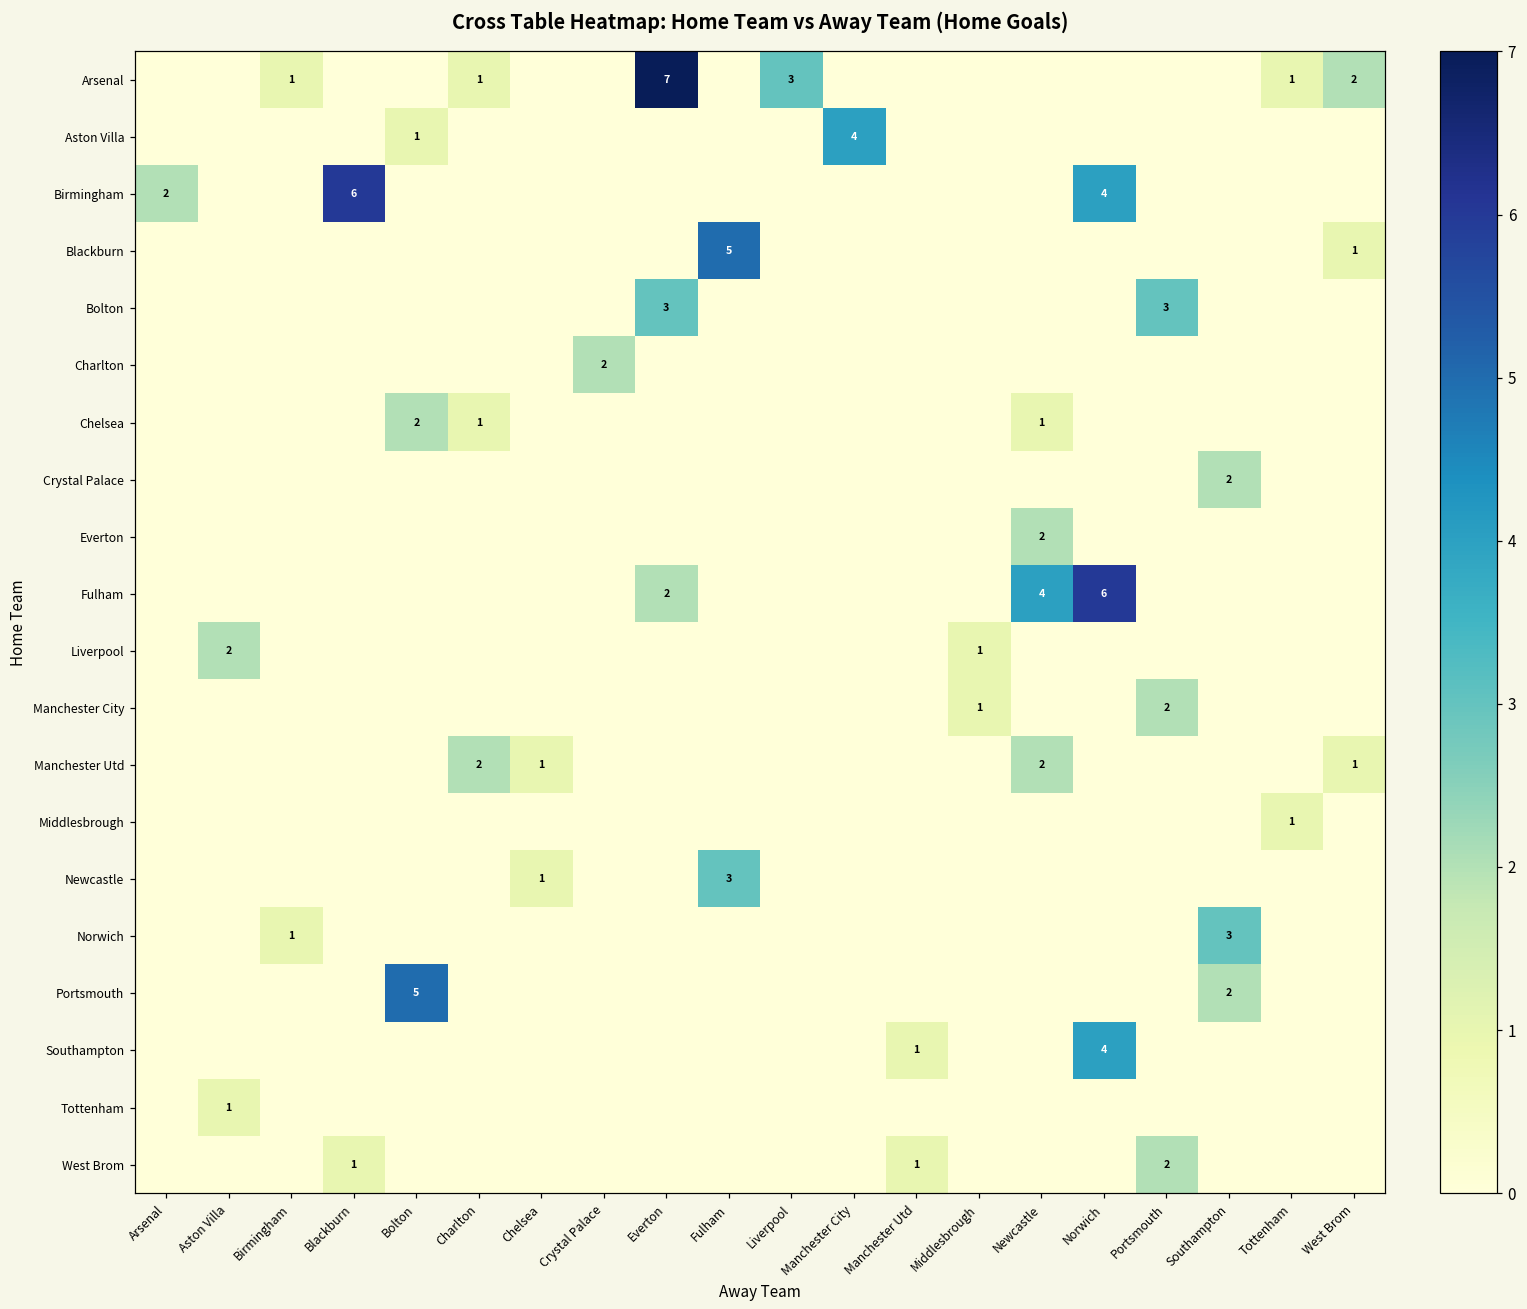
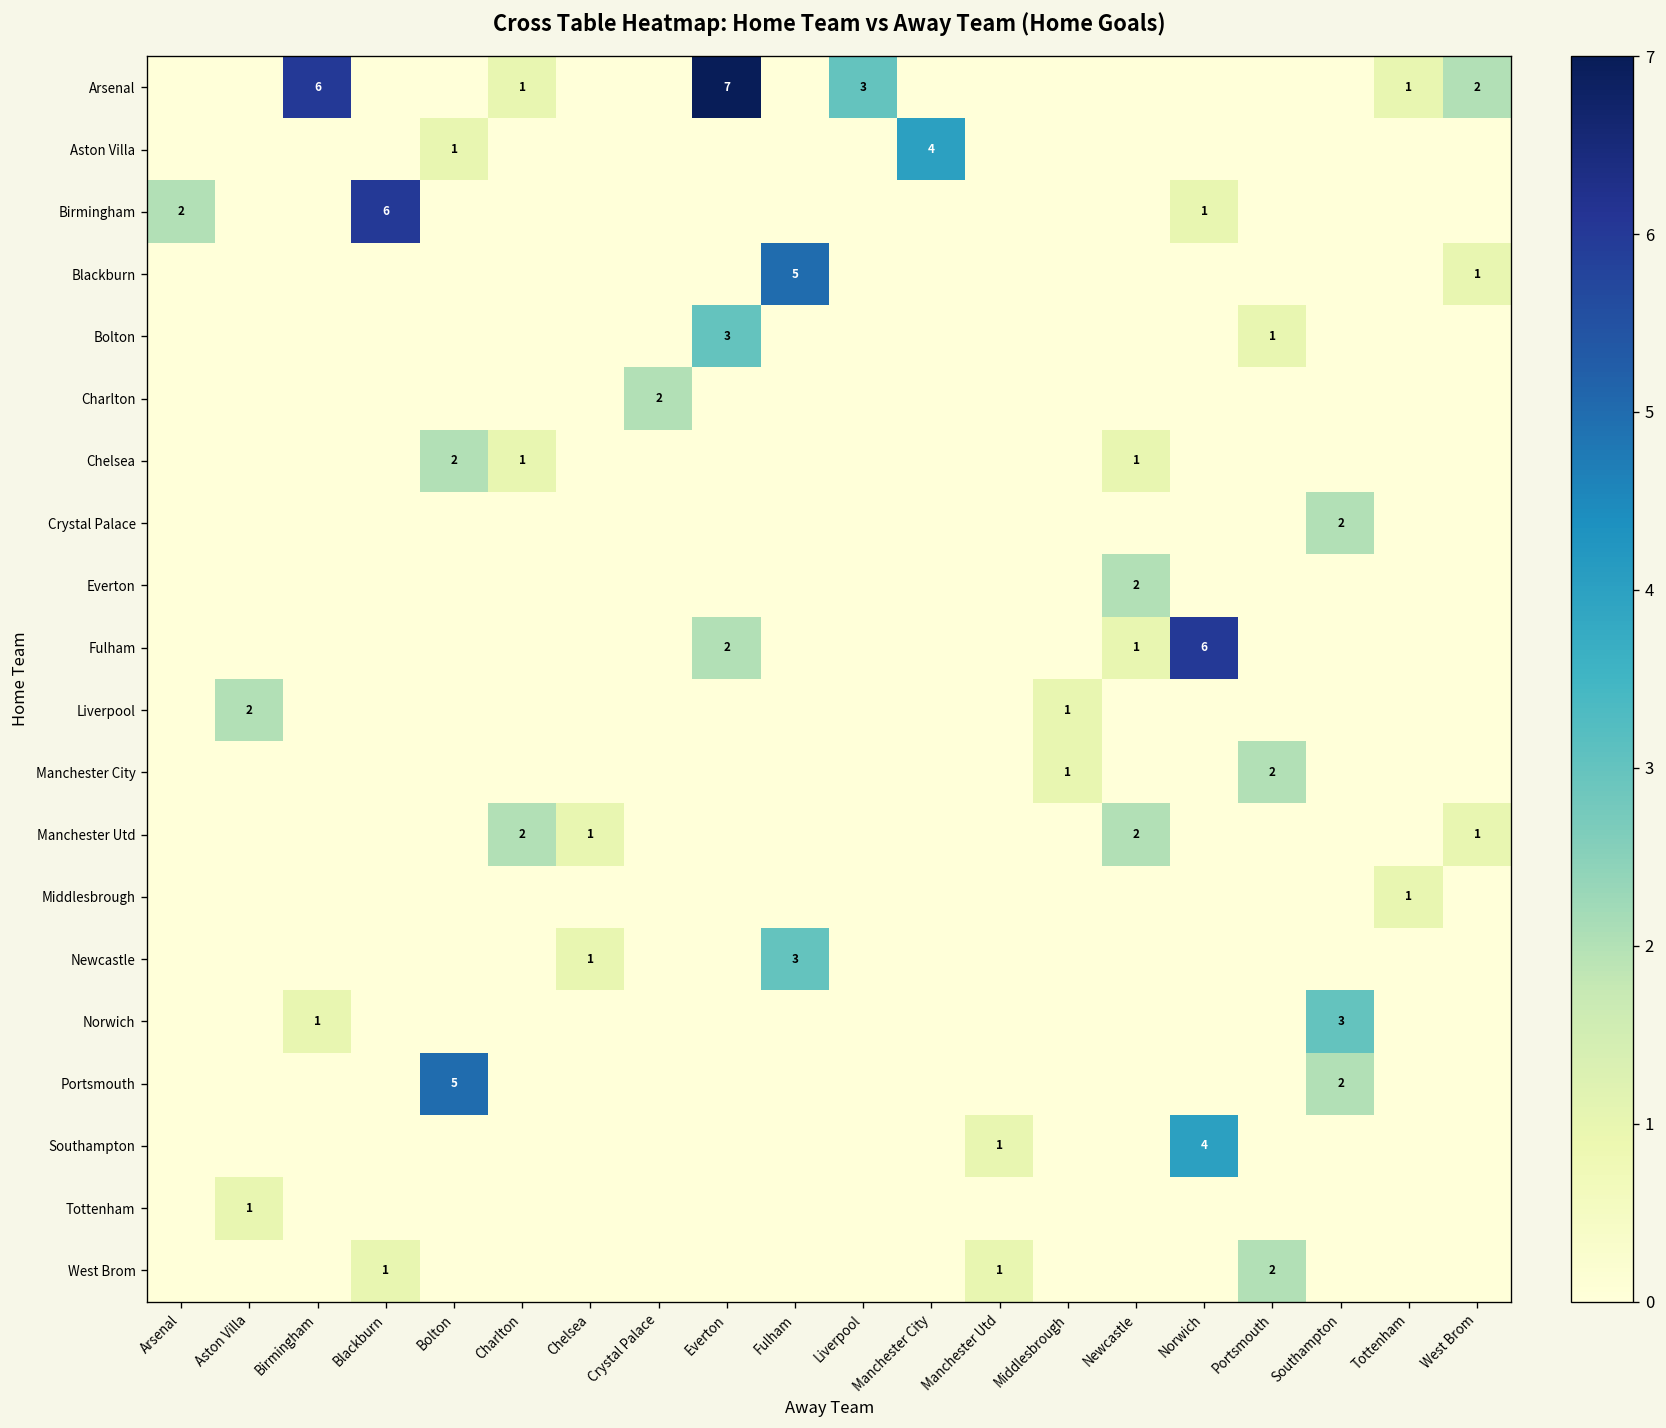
Arsenal, Birmingham: 1 -> 6
Birmingham, Norwich: 4 -> 1
Bolton, Portsmouth: 3 -> 1
Fulham, Newcastle: 4 -> 1
